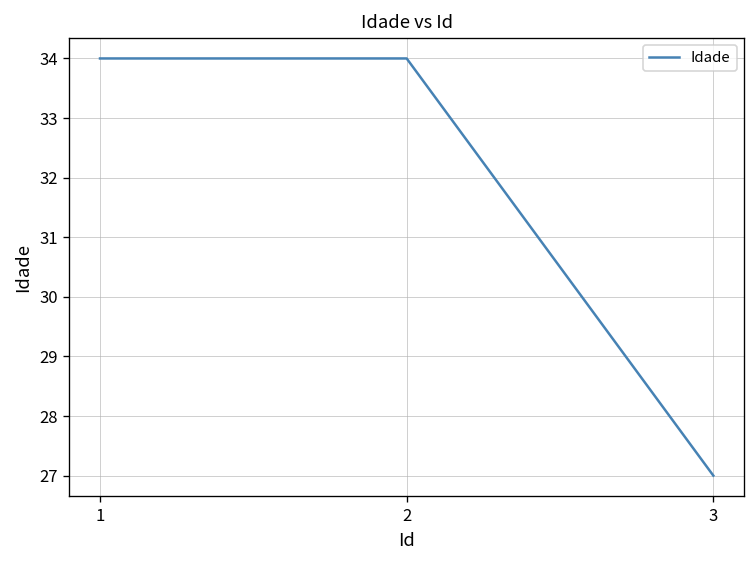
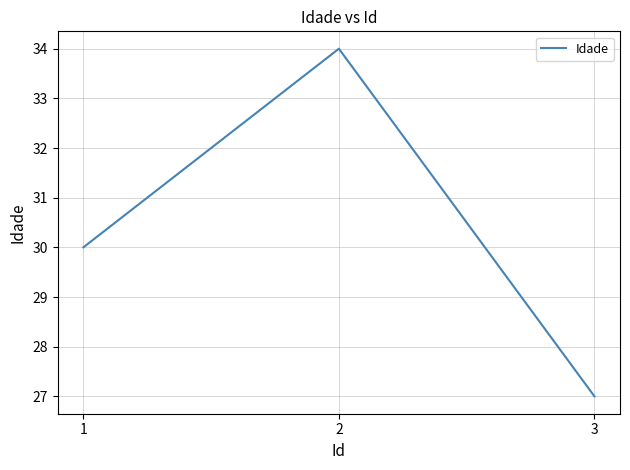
1: 34 -> 30
